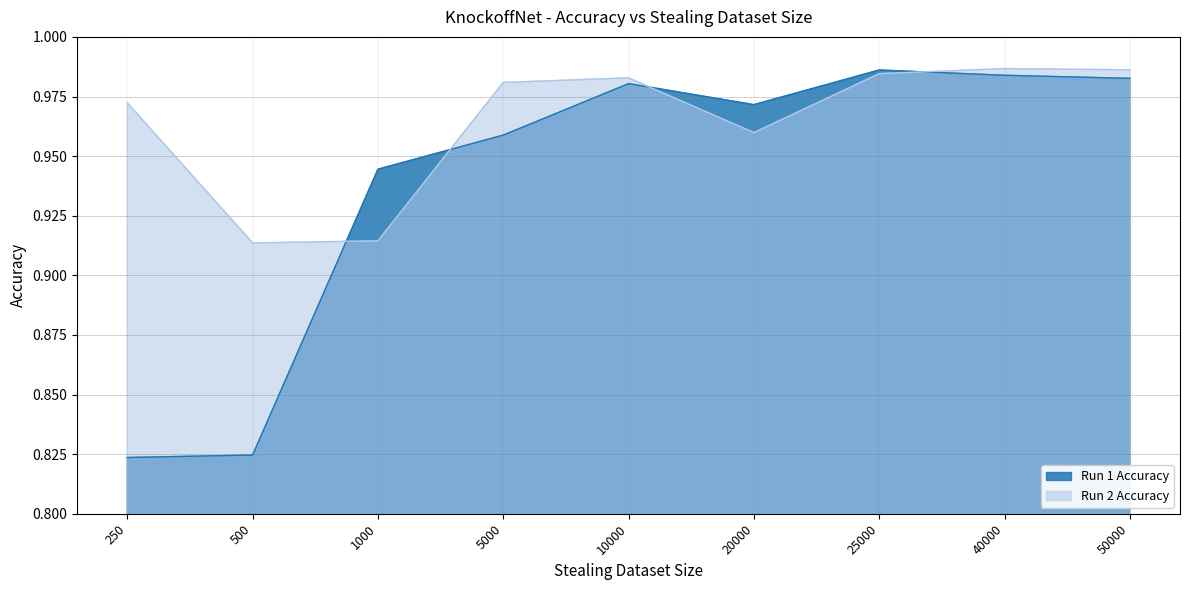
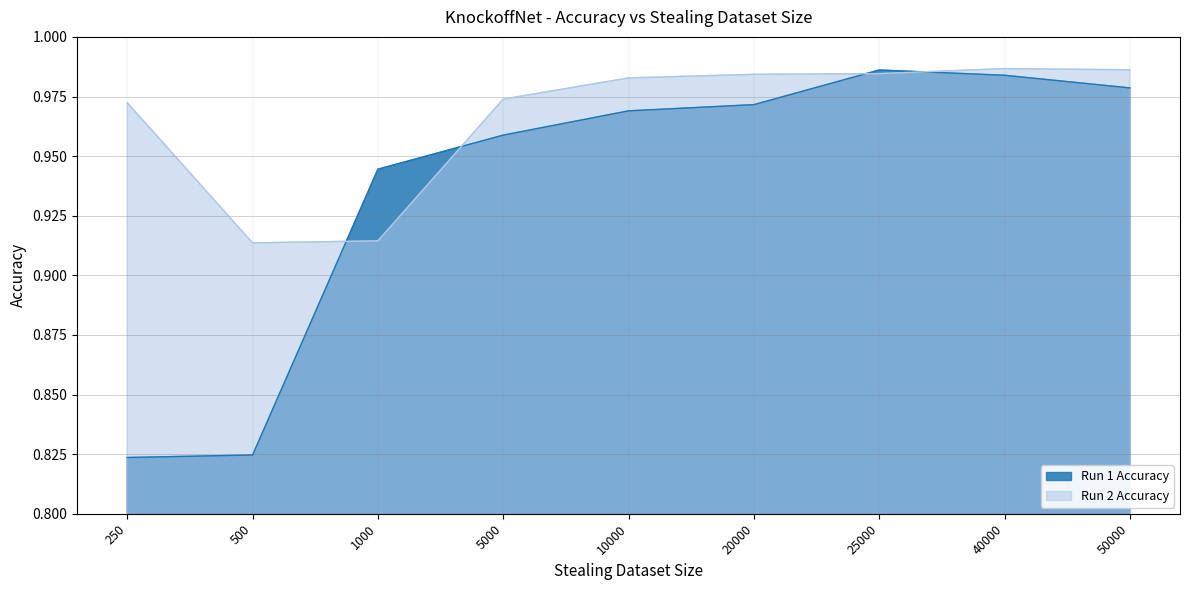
Run 2 Accuracy, 5000: 0.981 -> 0.974
Run 1 Accuracy, 10000: 0.980 -> 0.969
Run 2 Accuracy, 20000: 0.960 -> 0.984
Run 1 Accuracy, 50000: 0.983 -> 0.979
